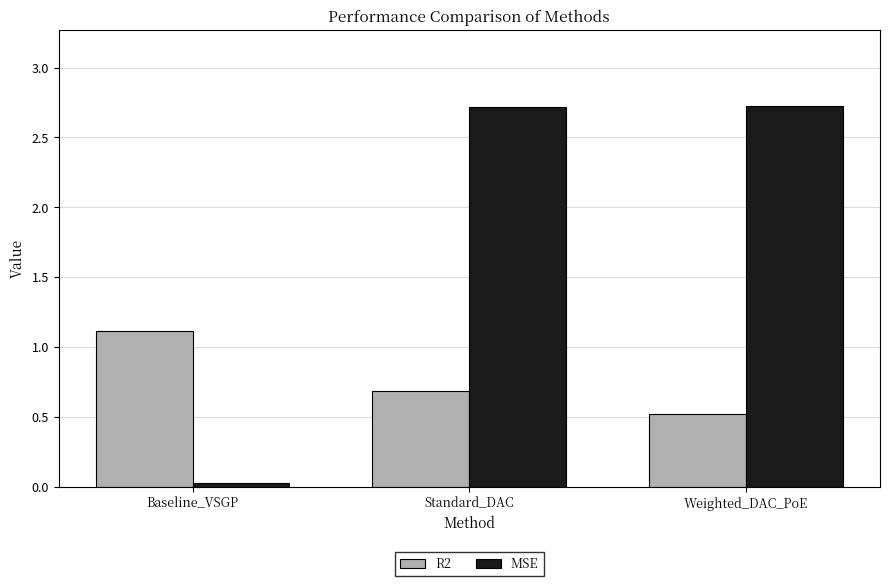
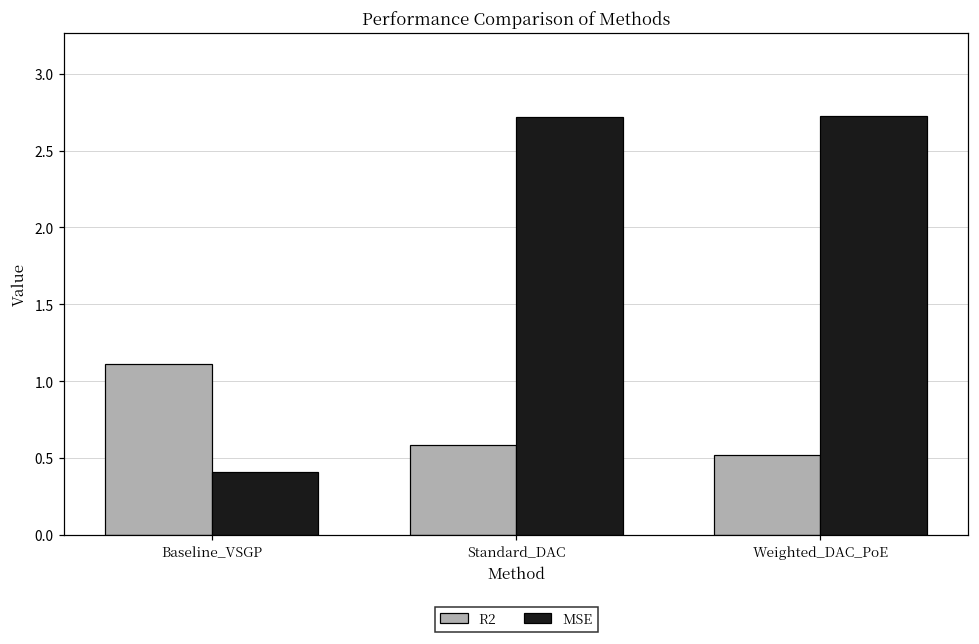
MSE, Baseline_VSGP: 0.02 -> 0.41
R2, Standard_DAC: 0.69 -> 0.59
